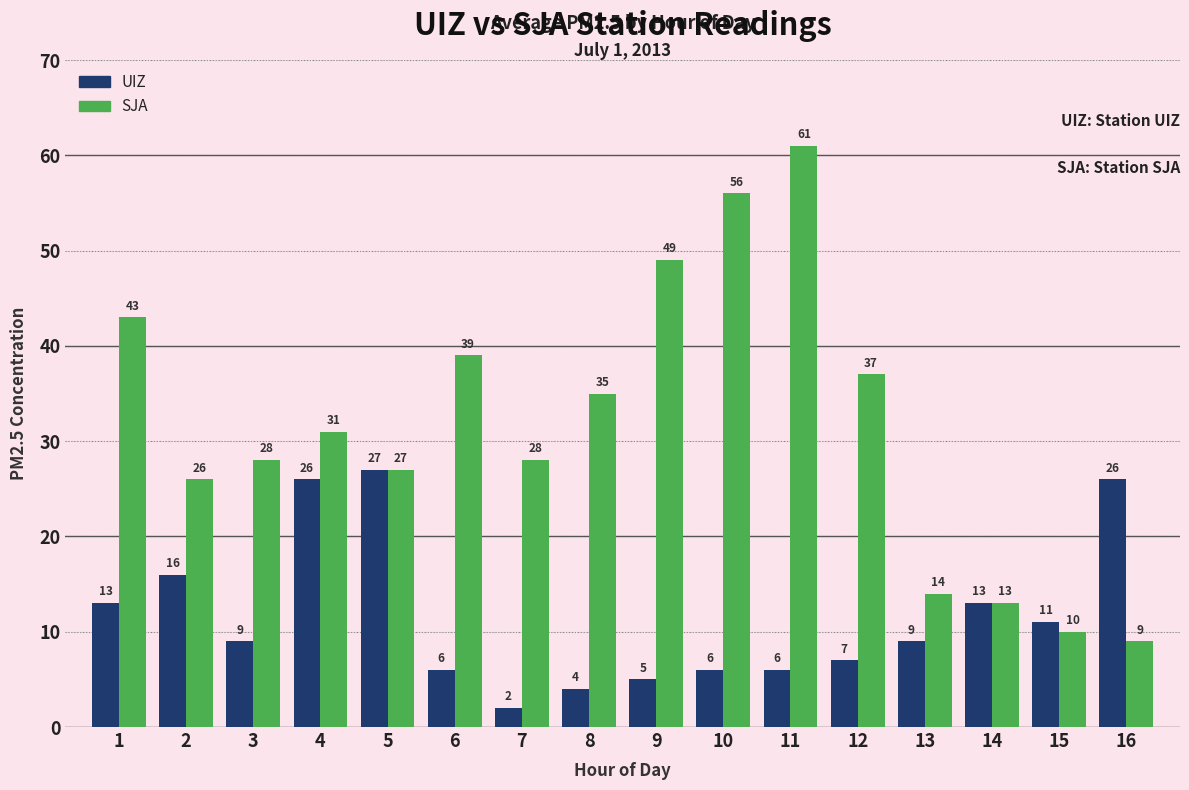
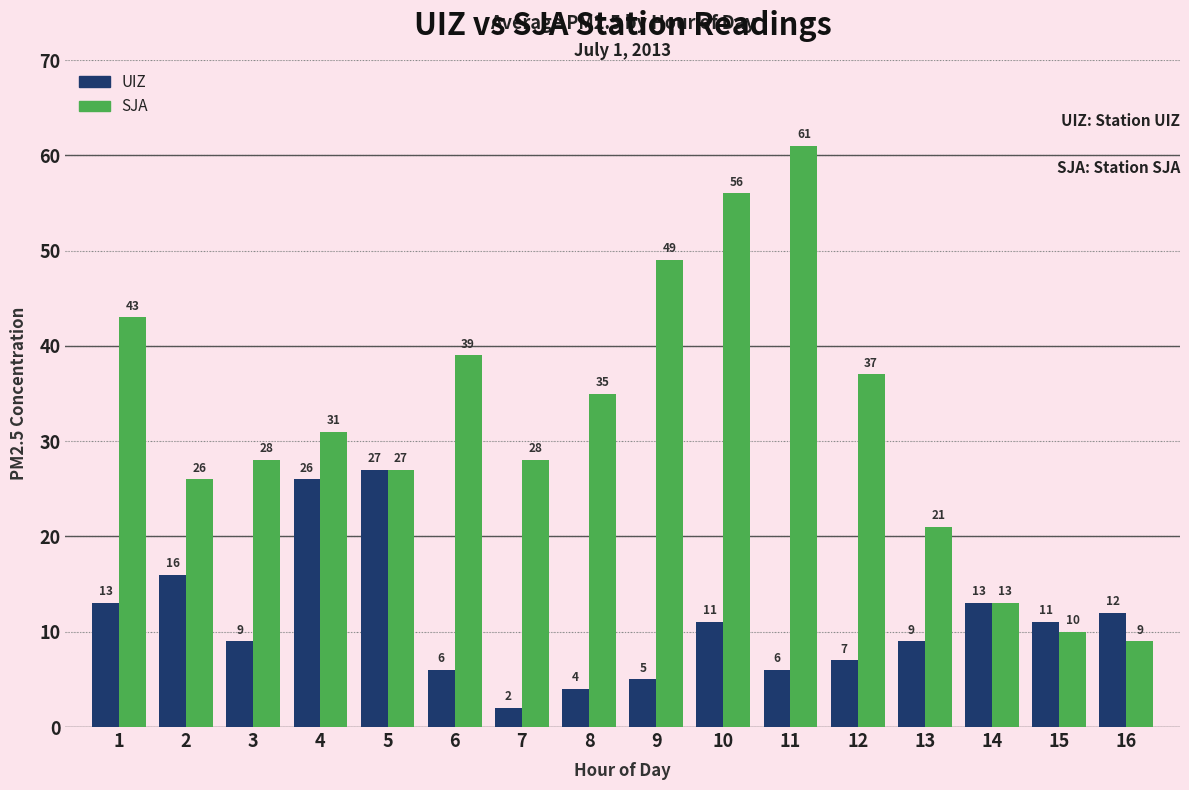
UIZ, 10: 6 -> 11
SJA, 13: 14 -> 21
UIZ, 16: 26 -> 12
